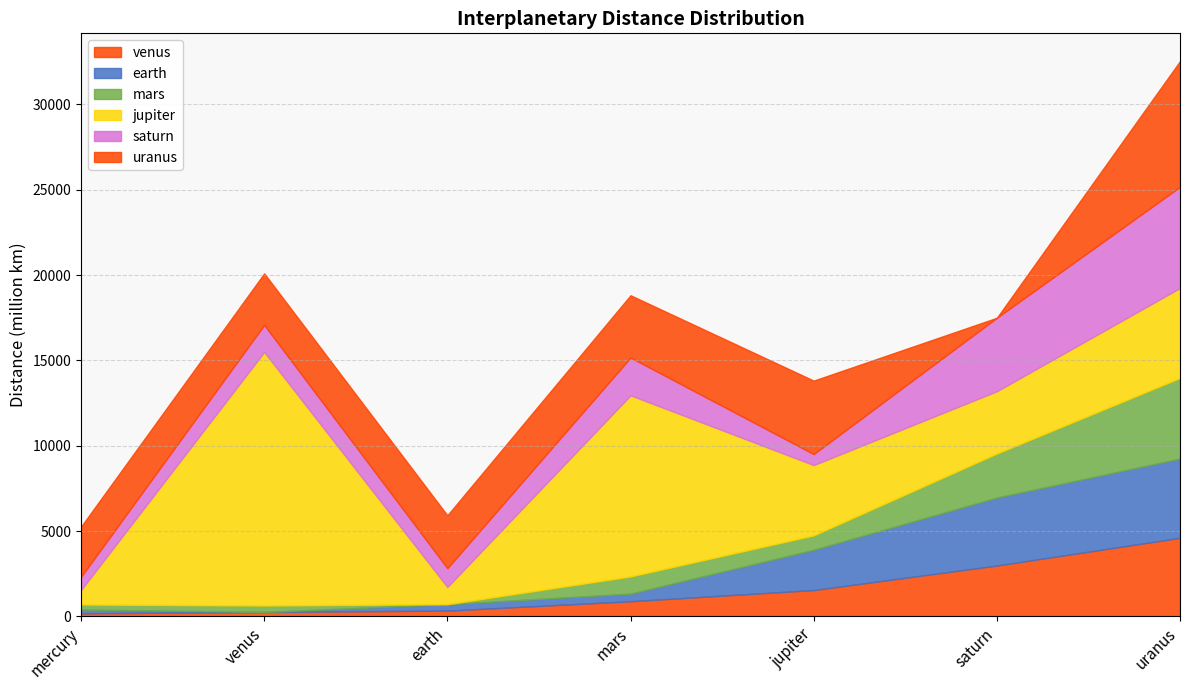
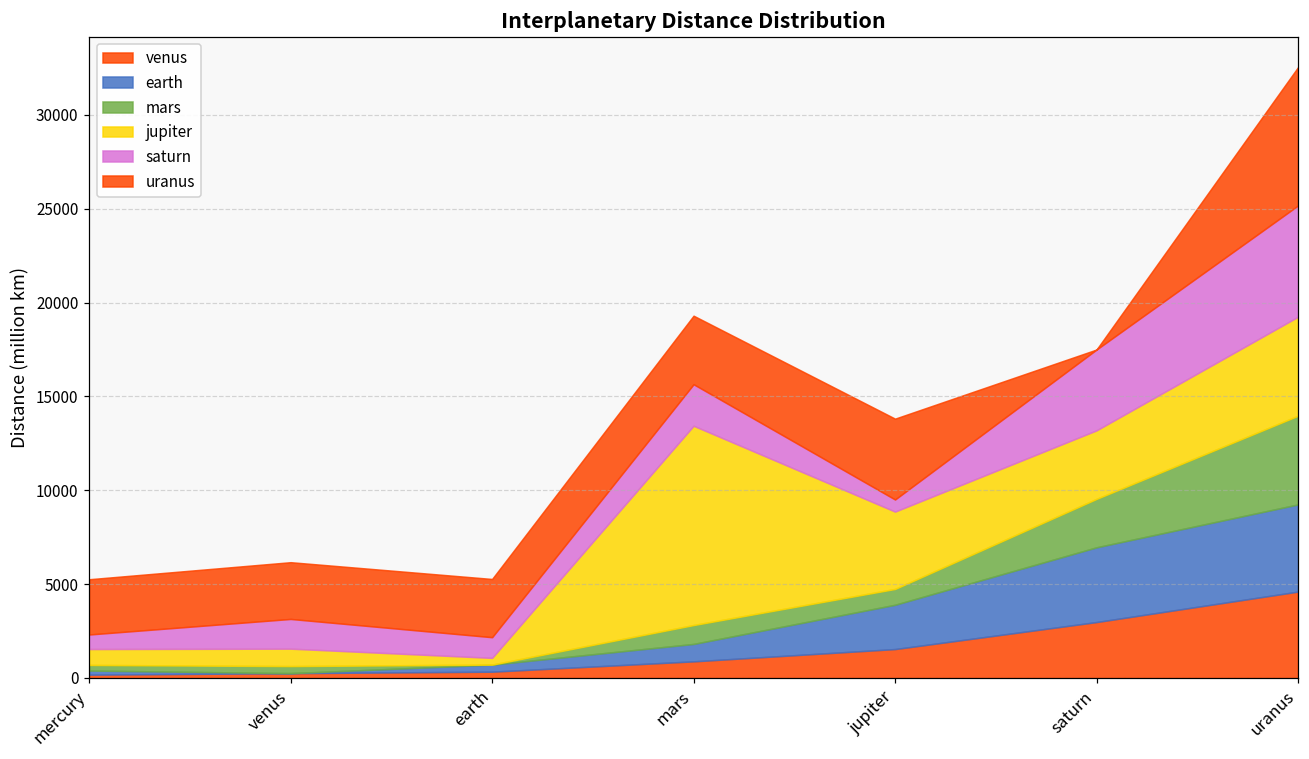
jupiter, venus: 14900 -> 900
jupiter, earth: 1000 -> 400
earth, mars: 400 -> 900
